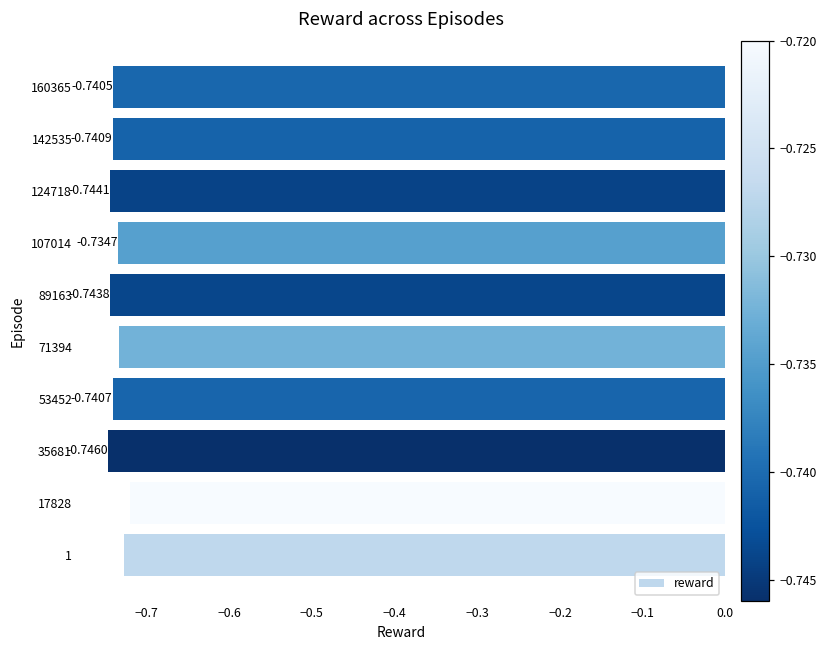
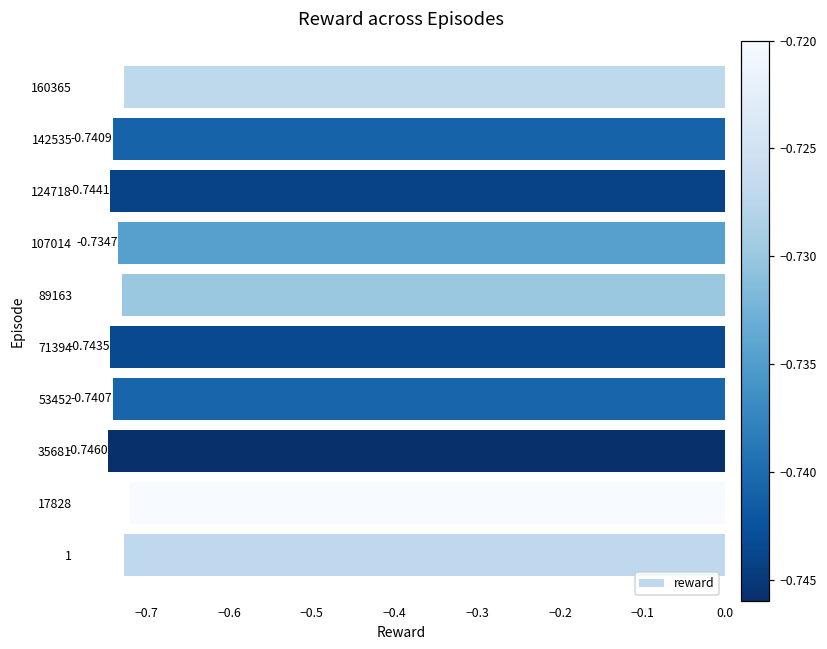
160365: -0.74 -> -0.73
89163: -0.74 -> -0.73
71394: -0.73 -> -0.74
